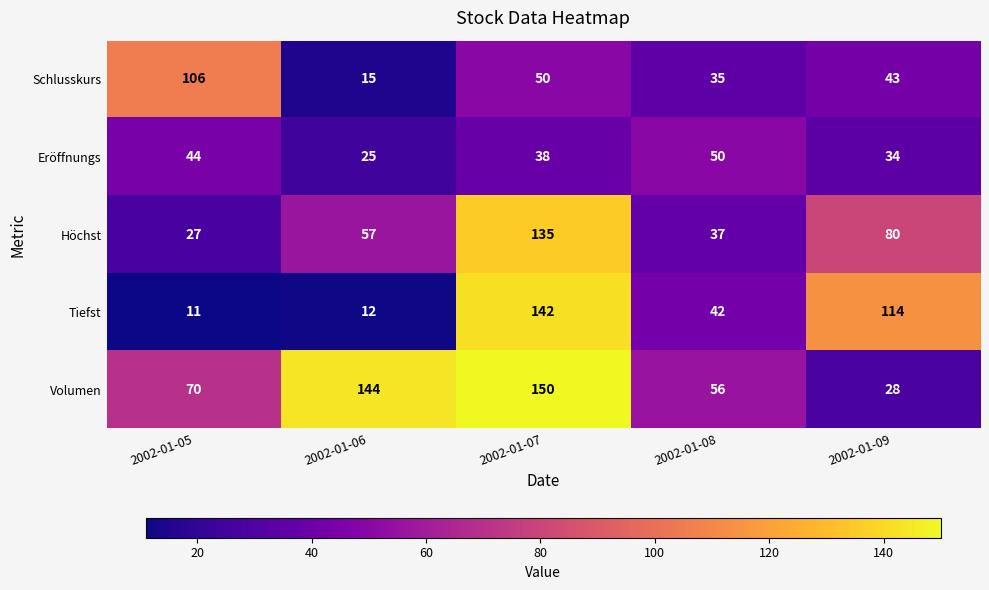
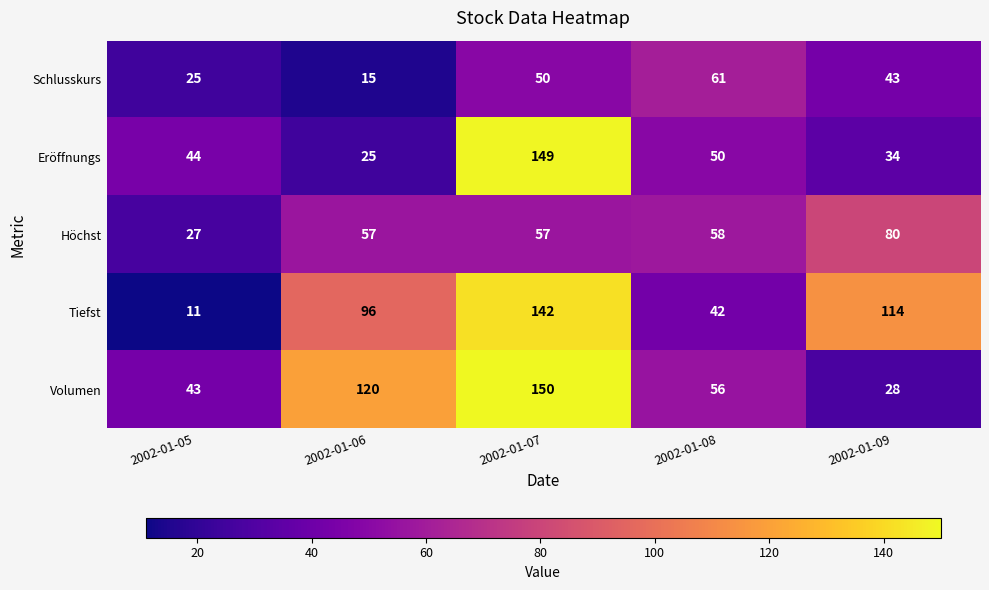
Schlusskurs, 2002-01-05: 106 -> 25
Schlusskurs, 2002-01-08: 35 -> 61
Eröffnungs, 2002-01-07: 38 -> 149
Höchst, 2002-01-07: 135 -> 57
Höchst, 2002-01-08: 37 -> 58
Tiefst, 2002-01-06: 12 -> 96
Volumen, 2002-01-05: 70 -> 43
Volumen, 2002-01-06: 144 -> 120
